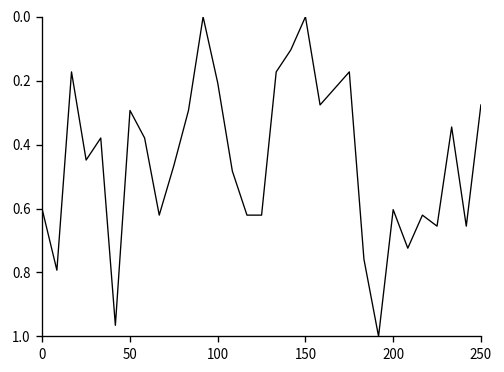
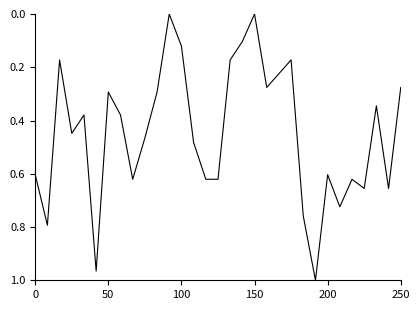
100: 0.21 -> 0.12
